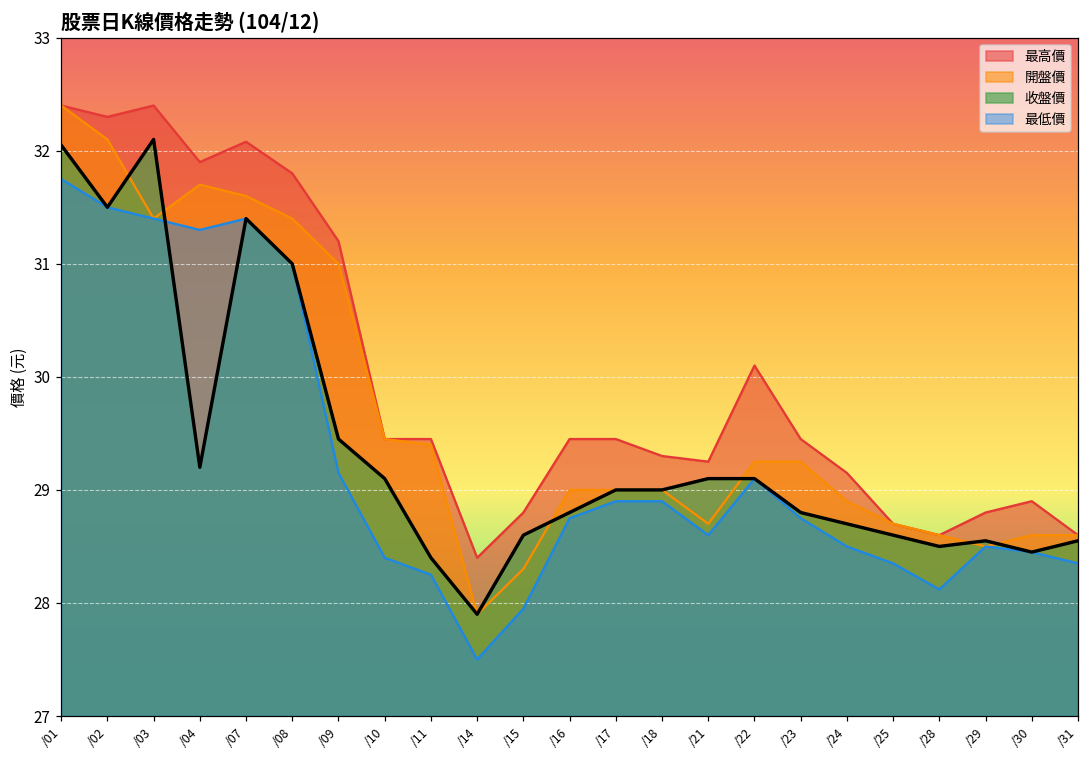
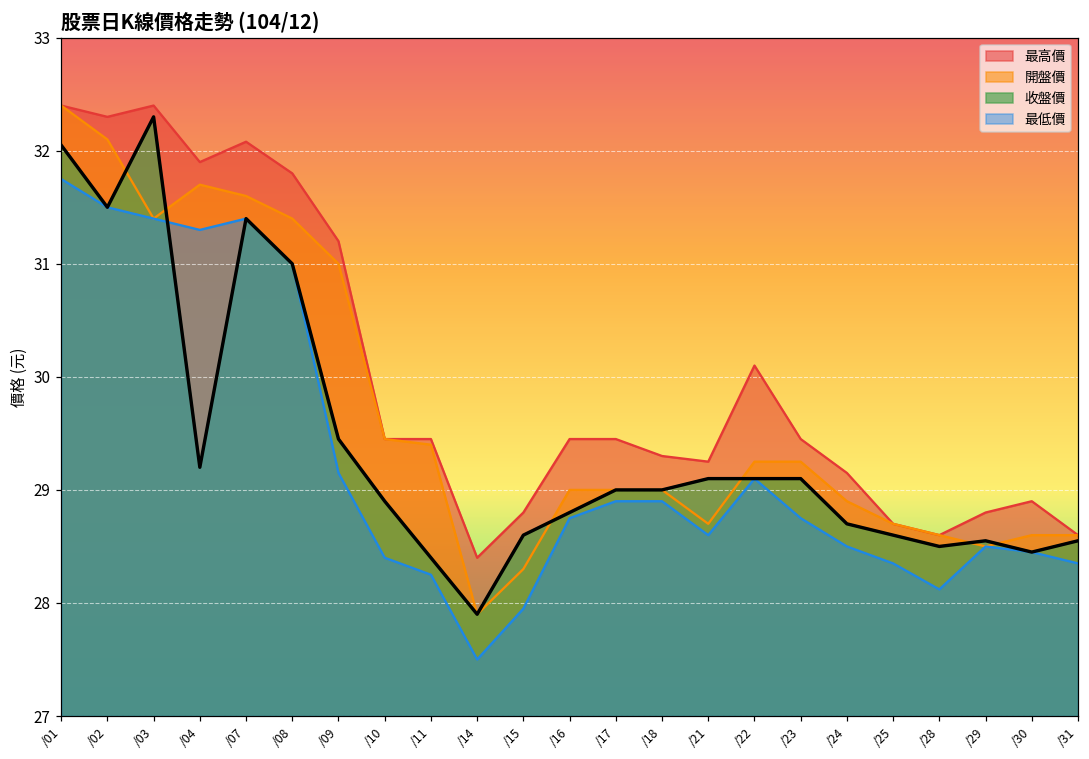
收盤價, /03: 32.1 -> 32.3
收盤價, /10: 29.1 -> 28.9
收盤價, /23: 28.8 -> 29.1
